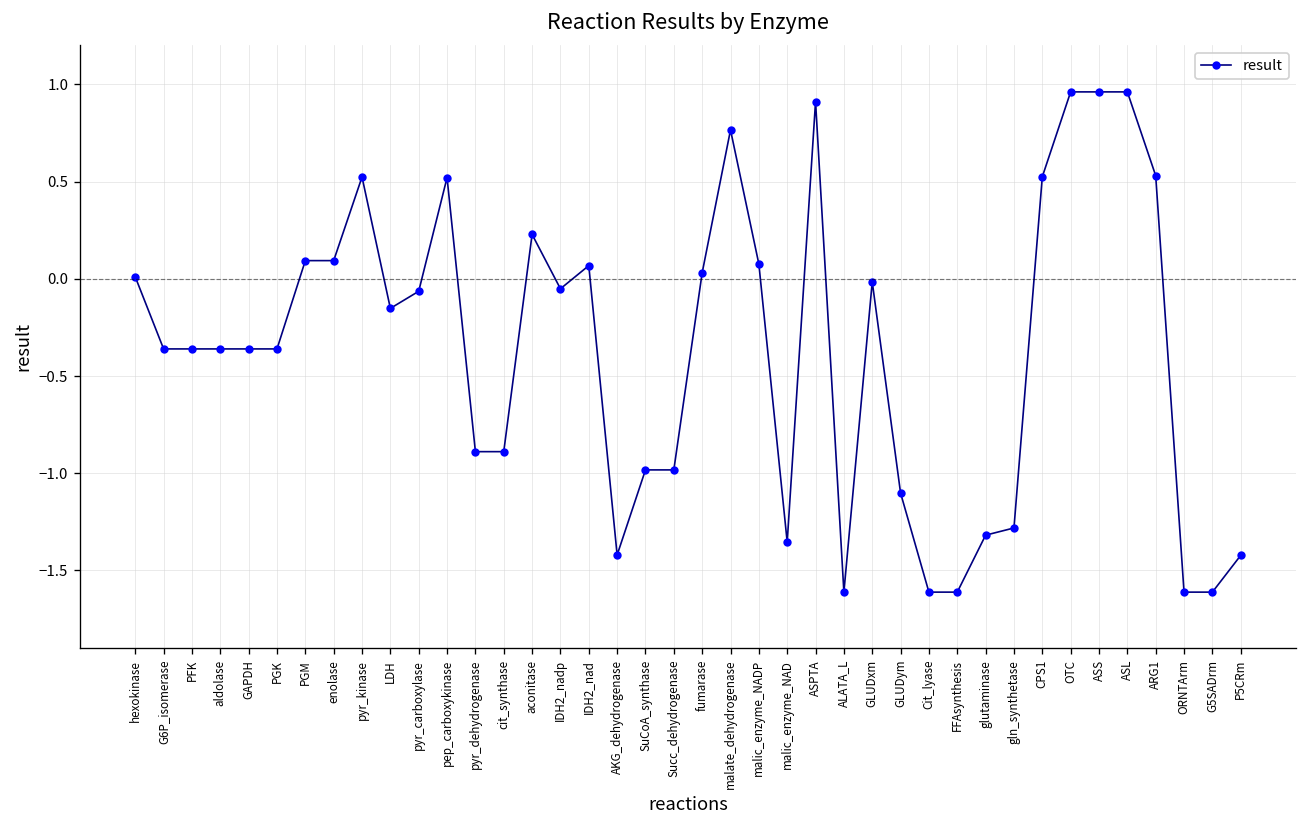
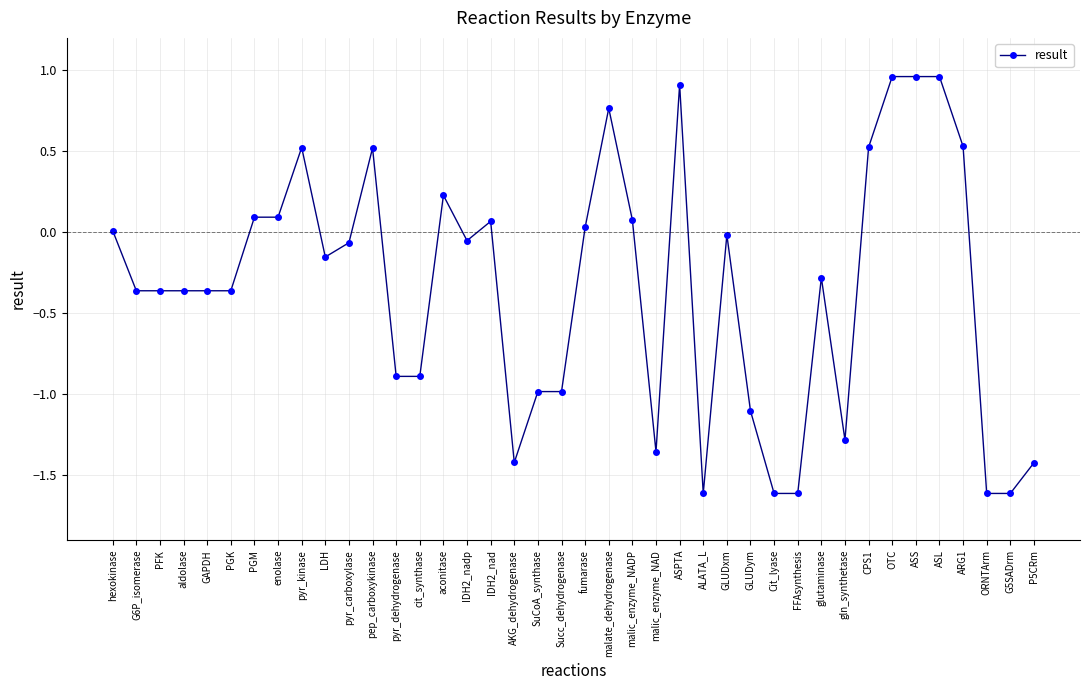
glutaminase: -1.32 -> -0.28
